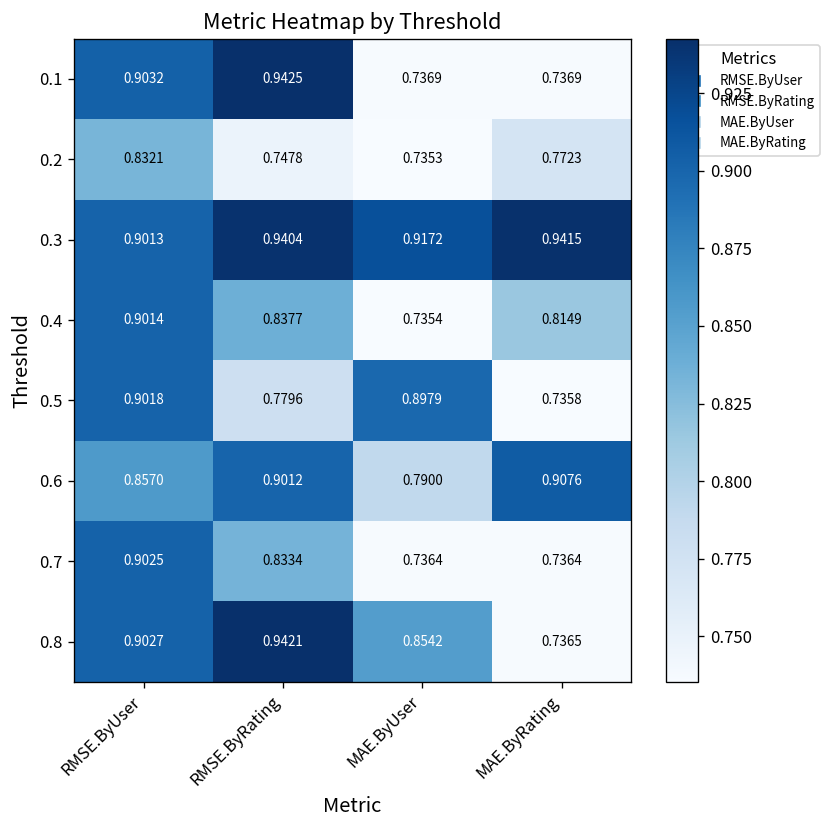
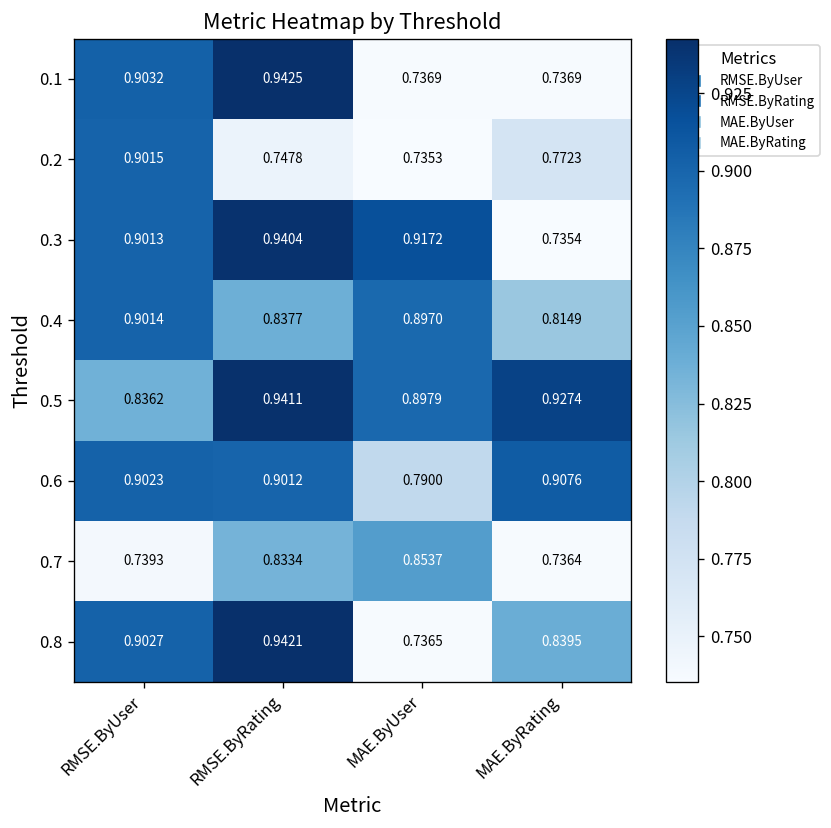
0.2, RMSE.ByUser: 0.8321 -> 0.9015
0.3, MAE.ByRating: 0.9415 -> 0.7354
0.4, MAE.ByUser: 0.7354 -> 0.8970
0.5, RMSE.ByUser: 0.9018 -> 0.8362
0.5, RMSE.ByRating: 0.7796 -> 0.9411
0.5, MAE.ByRating: 0.7358 -> 0.9274
0.6, RMSE.ByUser: 0.8570 -> 0.9023
0.7, RMSE.ByUser: 0.9025 -> 0.7393
0.7, MAE.ByUser: 0.7364 -> 0.8537
0.8, MAE.ByUser: 0.8542 -> 0.7365
0.8, MAE.ByRating: 0.7365 -> 0.8395
